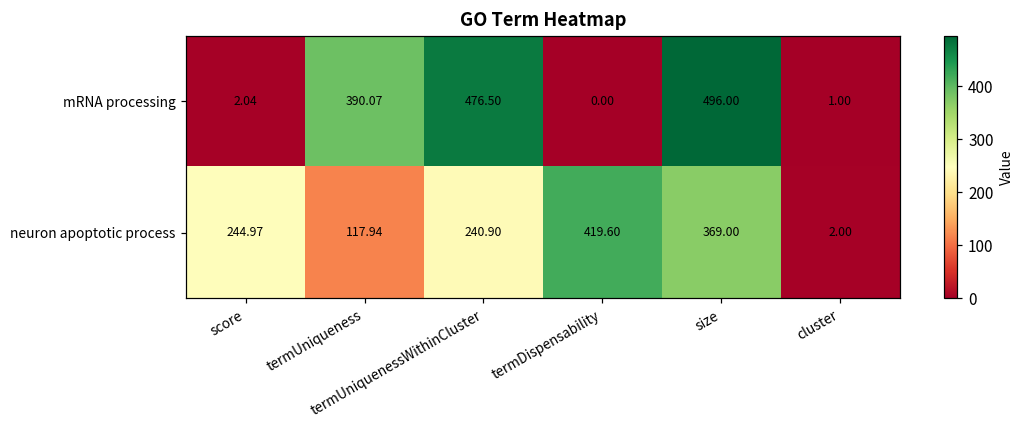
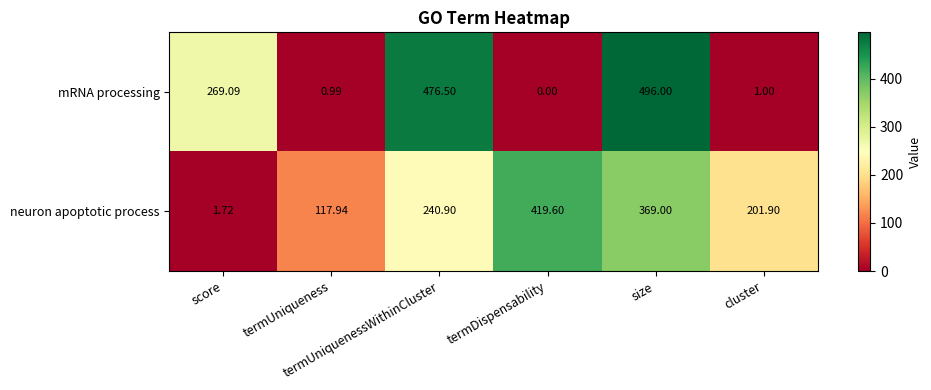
mRNA processing, score: 2.04 -> 269.09
mRNA processing, termUniqueness: 390.07 -> 0.99
neuron apoptotic process, score: 244.97 -> 1.72
neuron apoptotic process, cluster: 2.00 -> 201.90
